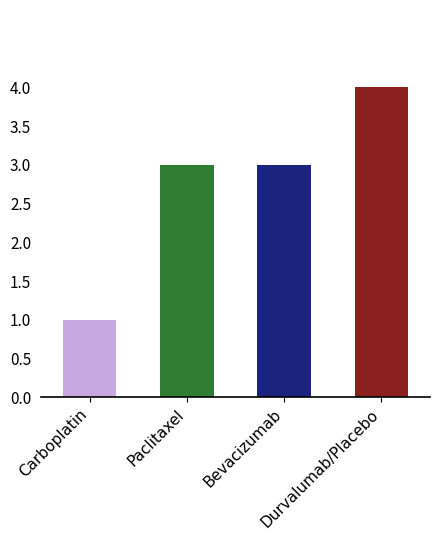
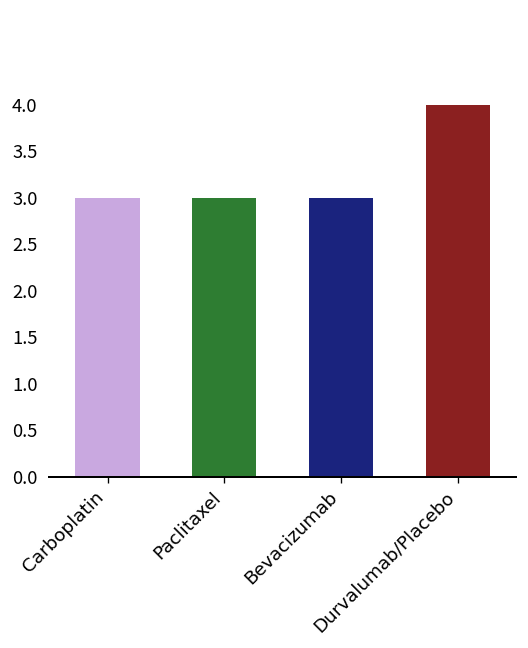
Carboplatin: 1 -> 3
